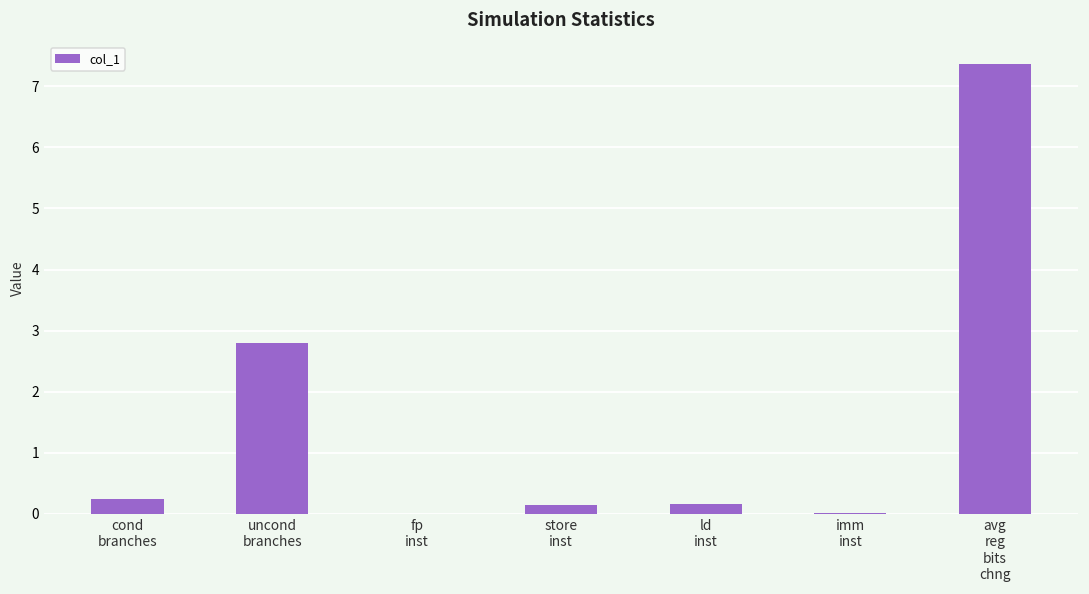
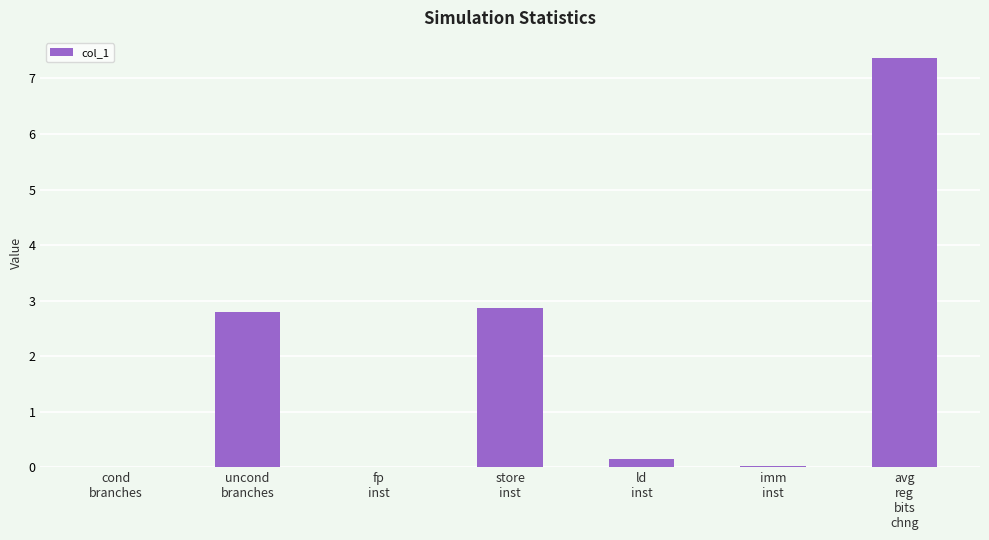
cond branches: 0.3 -> 0.0
store inst: 0.1 -> 2.9
